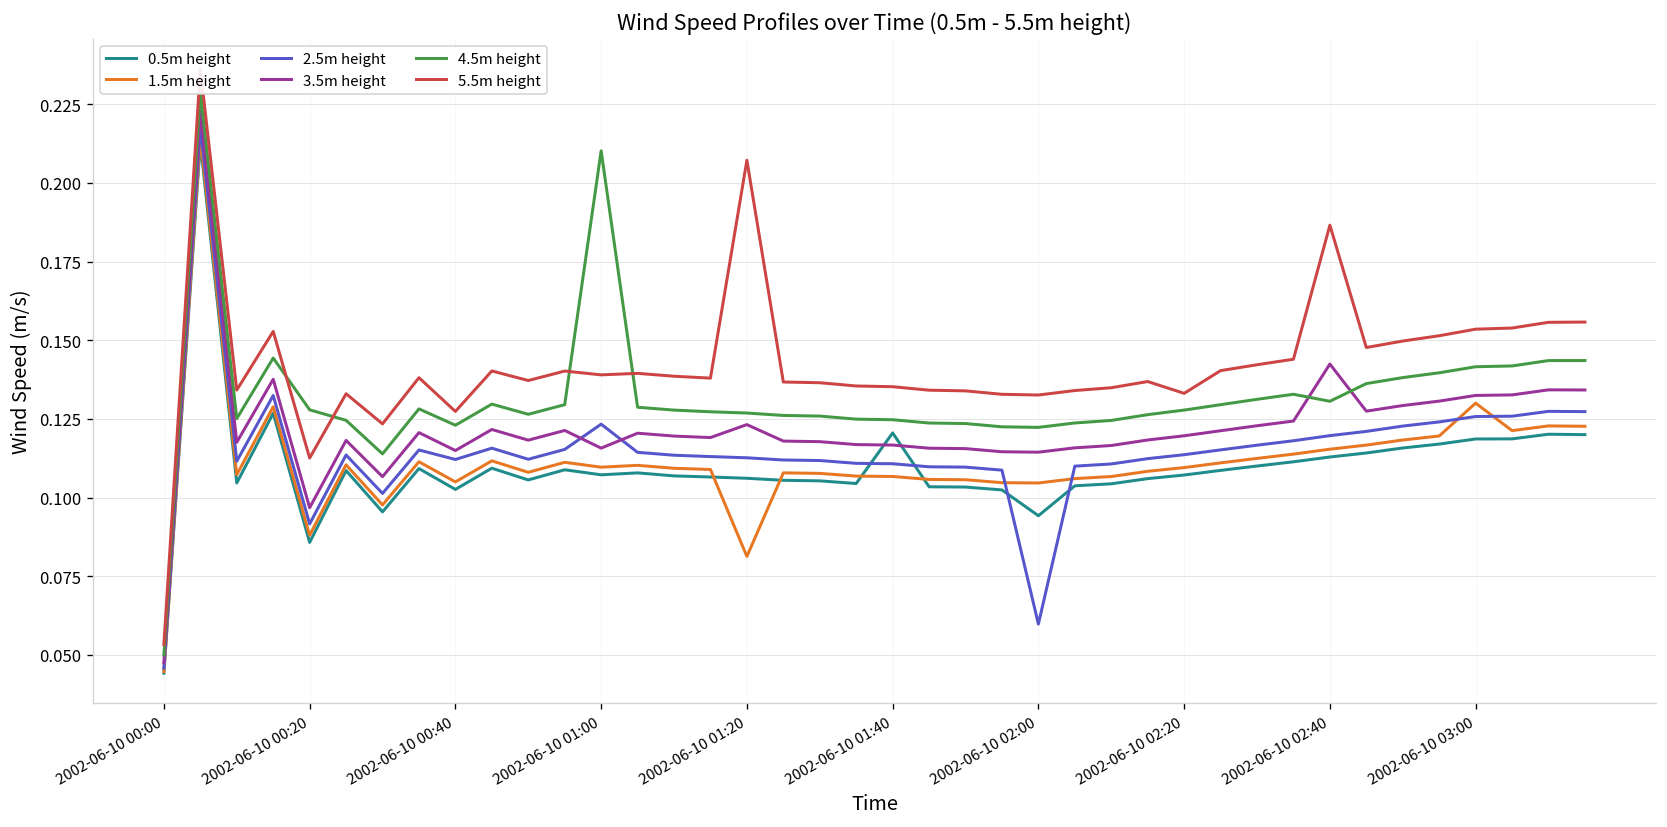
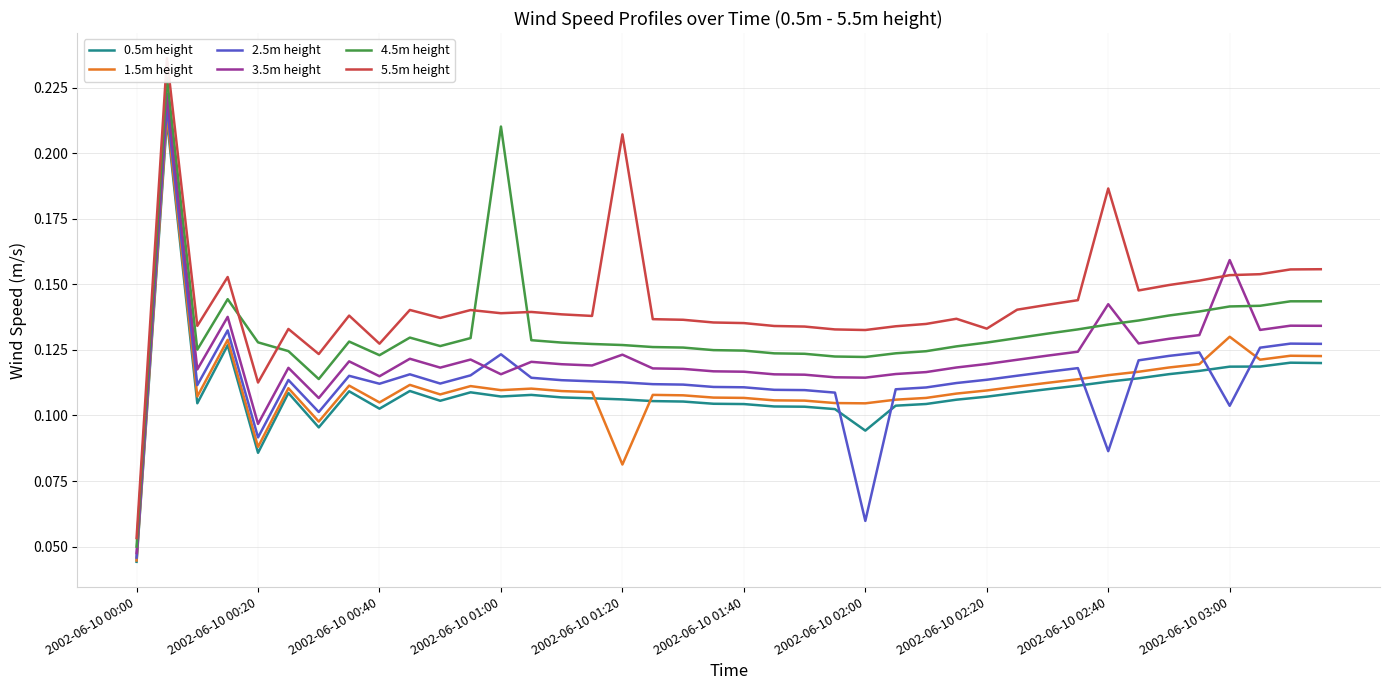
0.5m height, 2002-06-10 01:40: 0.121 -> 0.104
2.5m height, 2002-06-10 02:40: 0.120 -> 0.086
4.5m height, 2002-06-10 02:40: 0.131 -> 0.135
2.5m height, 2002-06-10 03:00: 0.126 -> 0.104
3.5m height, 2002-06-10 03:00: 0.132 -> 0.159
